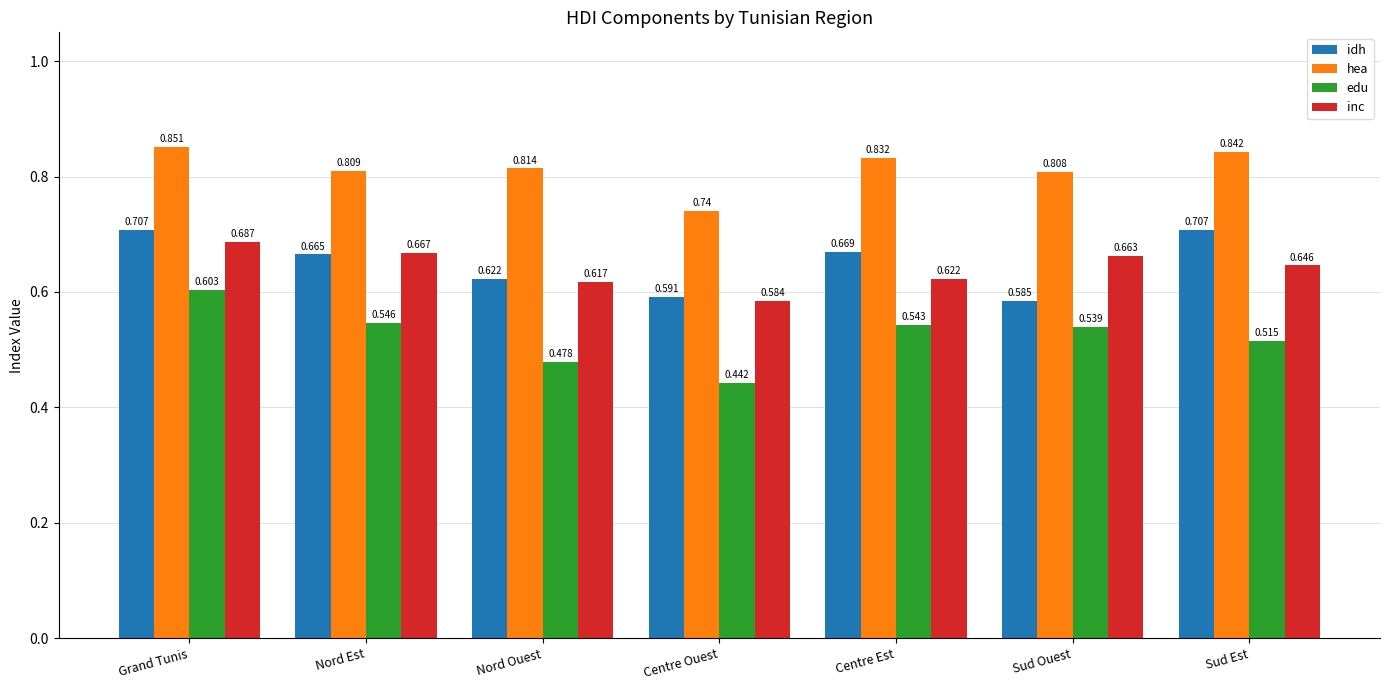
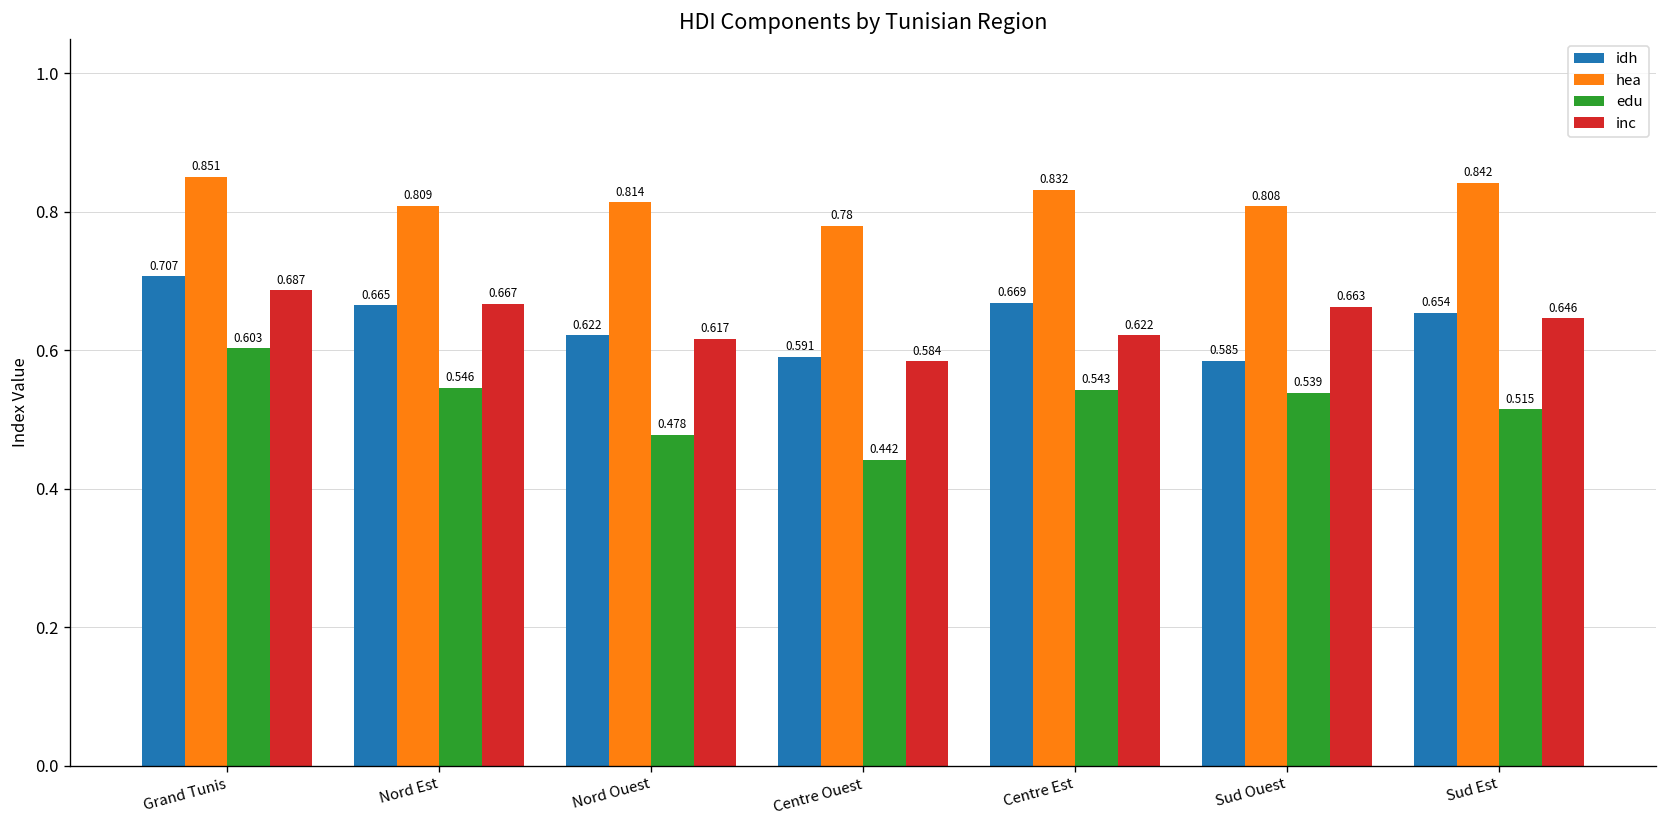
hea, Centre Ouest: 0.74 -> 0.78
idh, Sud Est: 0.707 -> 0.654
